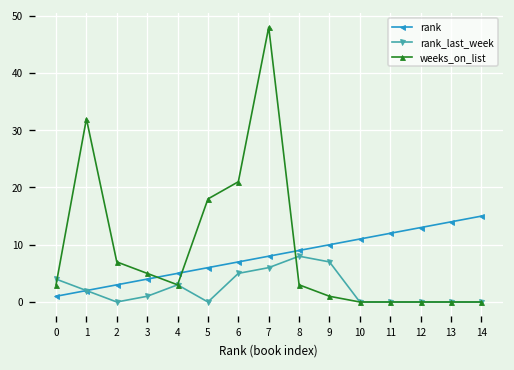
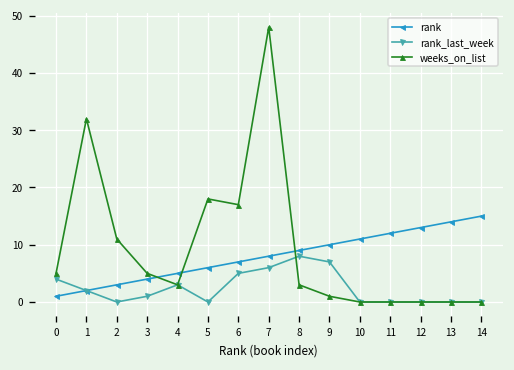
weeks_on_list, 0: 3 -> 5
weeks_on_list, 2: 7 -> 11
weeks_on_list, 6: 21 -> 17
